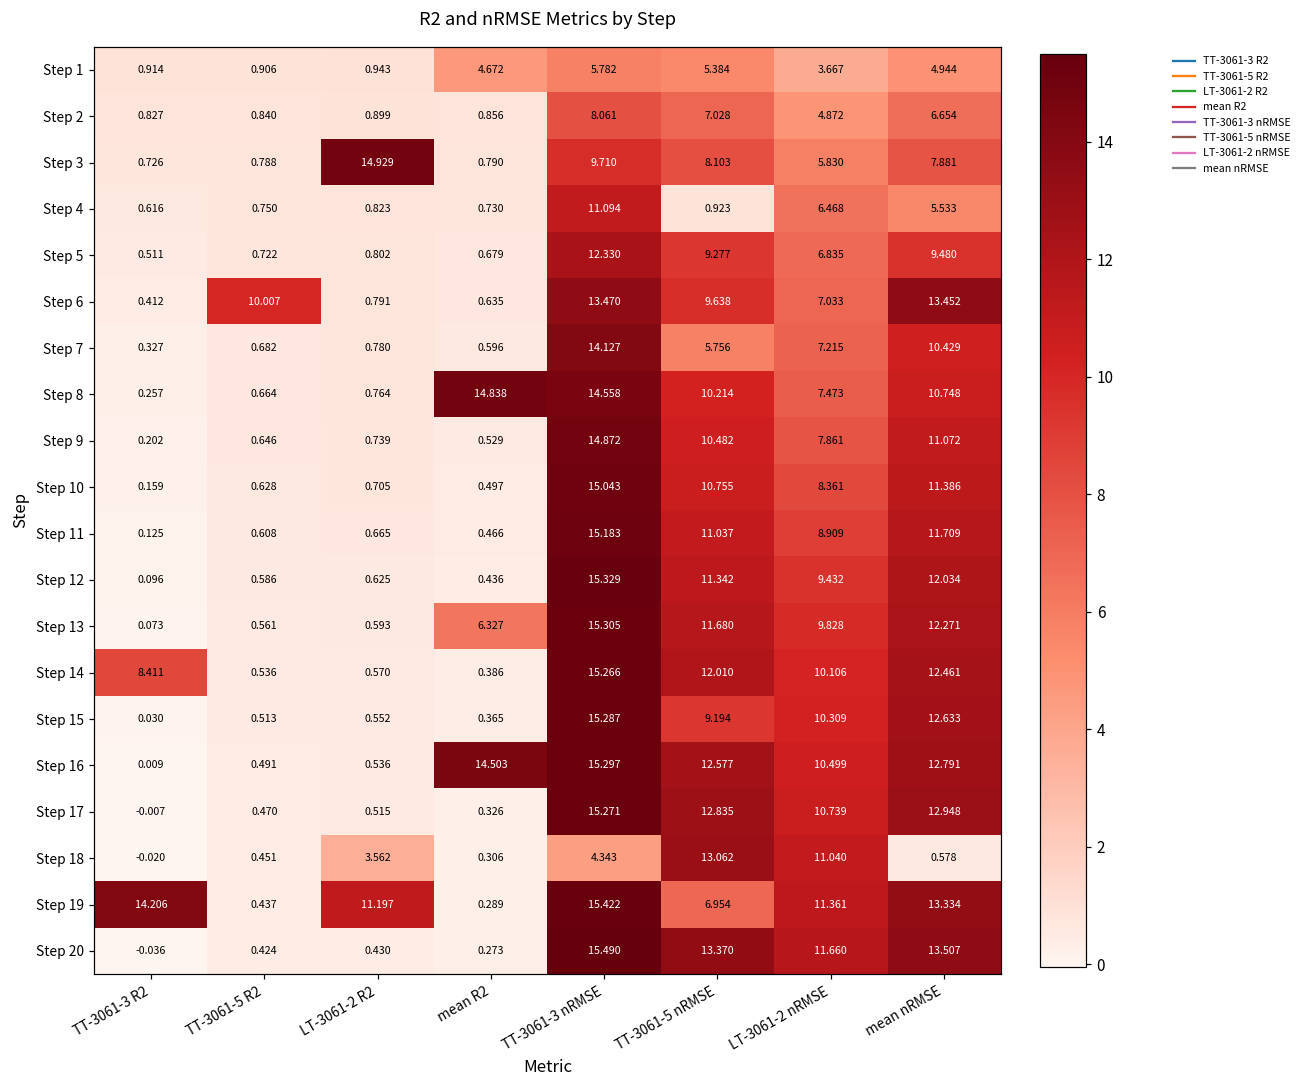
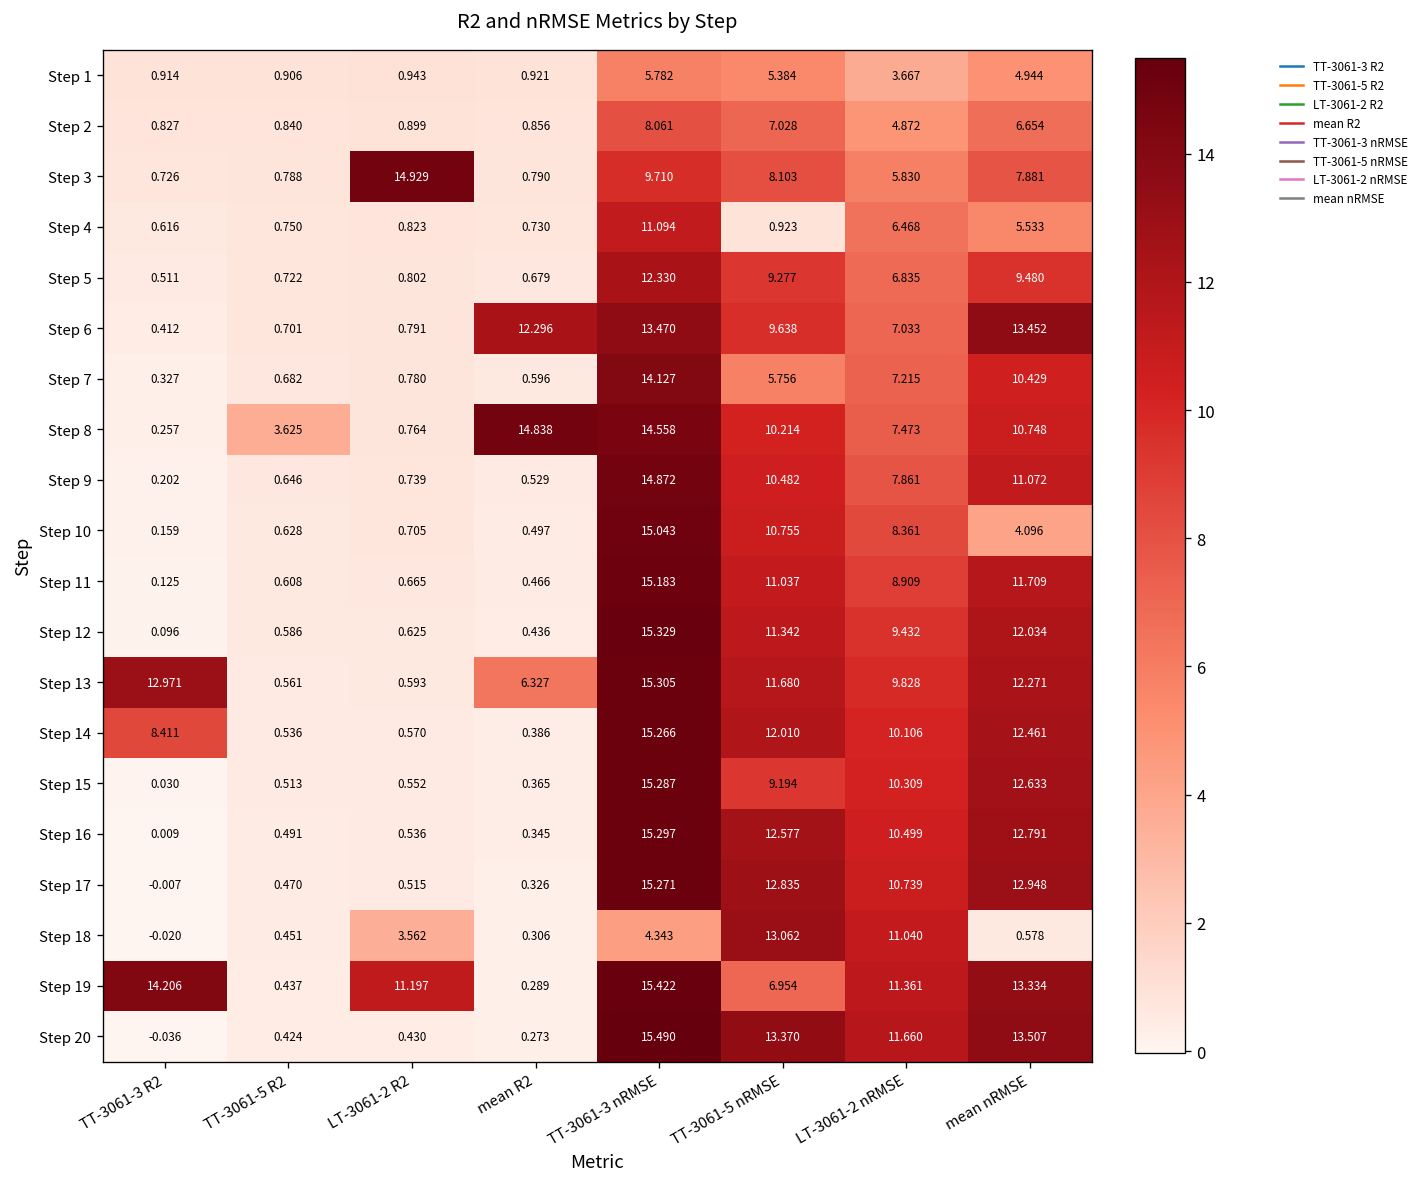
Step 1, mean R2: 4.672 -> 0.921
Step 6, TT-3061-5 R2: 10.007 -> 0.701
Step 6, mean R2: 0.635 -> 12.296
Step 8, TT-3061-5 R2: 0.664 -> 3.625
Step 10, mean nRMSE: 11.386 -> 4.096
Step 13, TT-3061-3 R2: 0.073 -> 12.971
Step 16, mean R2: 14.503 -> 0.345
